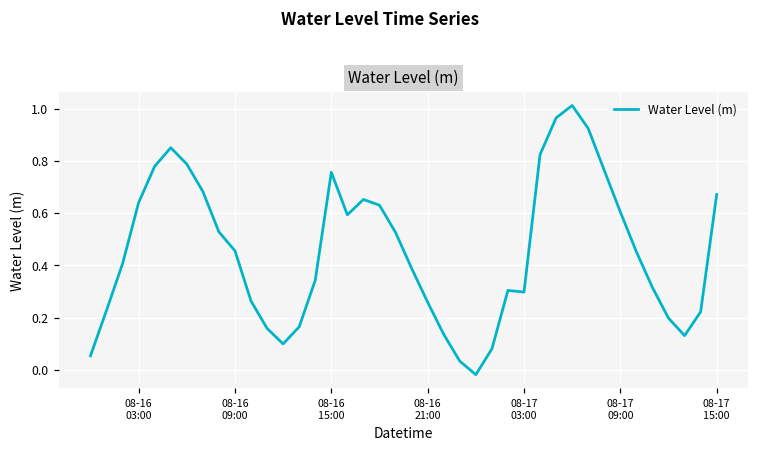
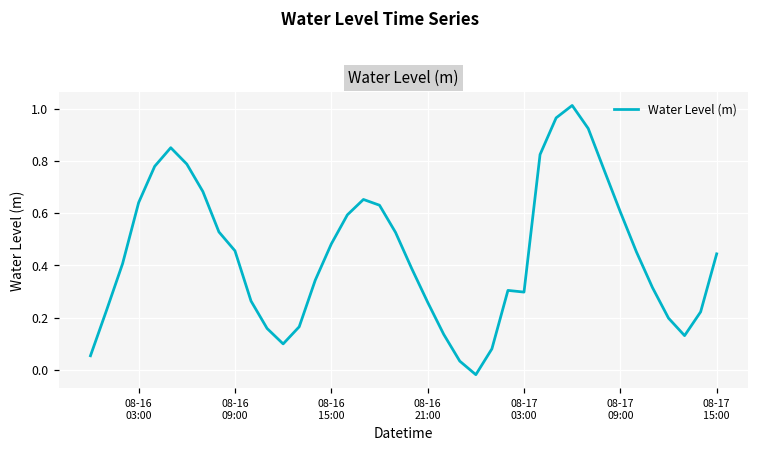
08-16 15:00: 0.76 -> 0.48
08-17 15:00: 0.67 -> 0.44
